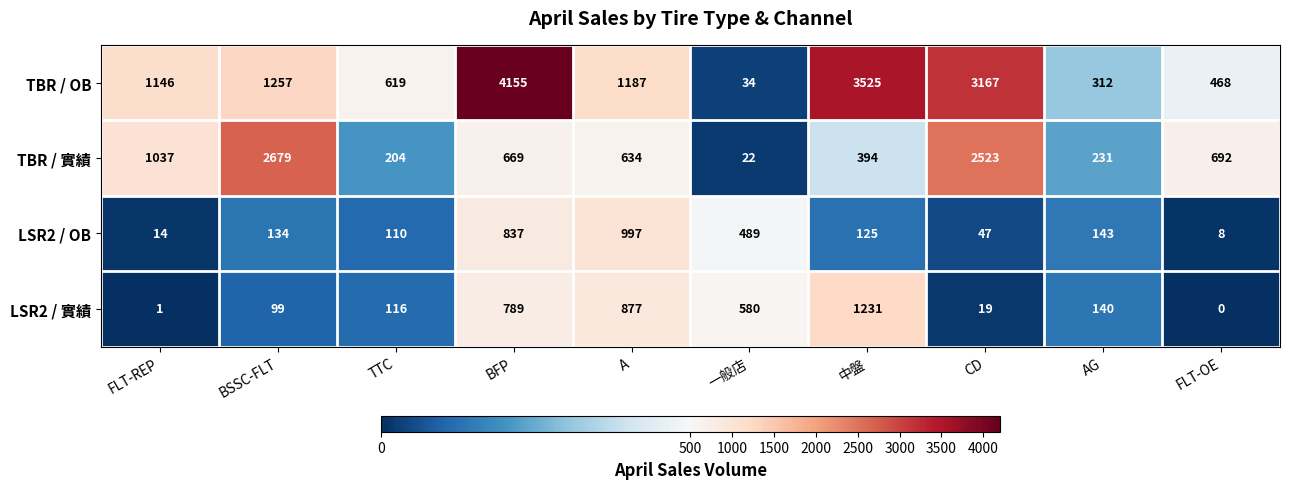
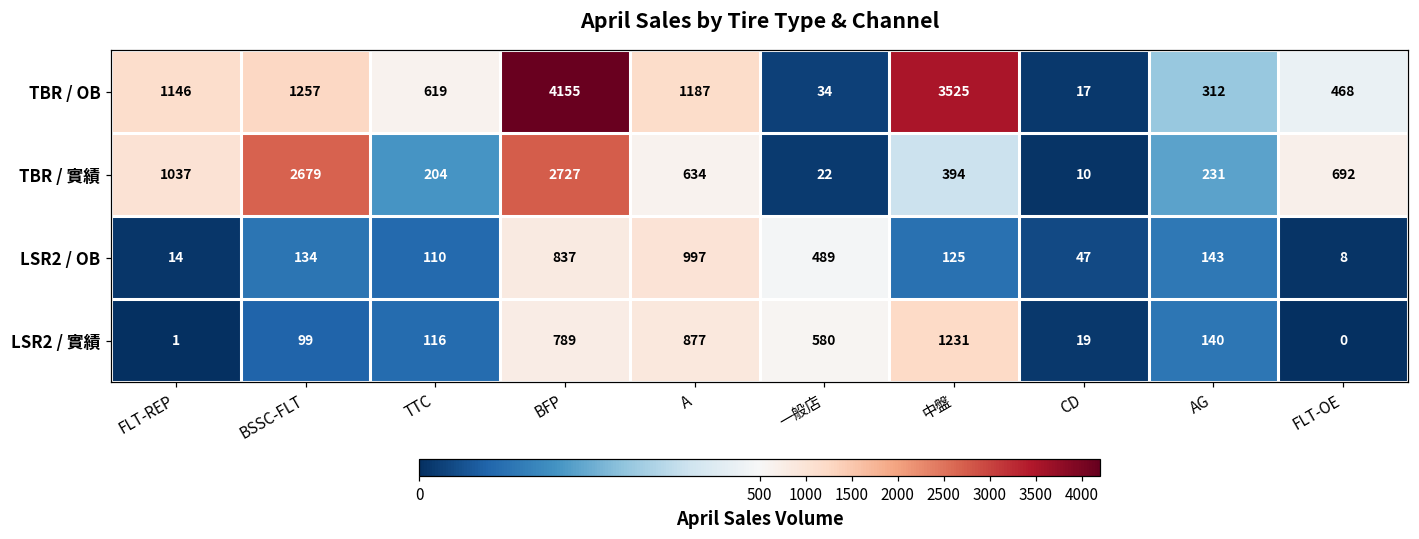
TBR / OB, CD: 3167 -> 17
TBR / 實績, BFP: 669 -> 2727
TBR / 實績, CD: 2523 -> 10
